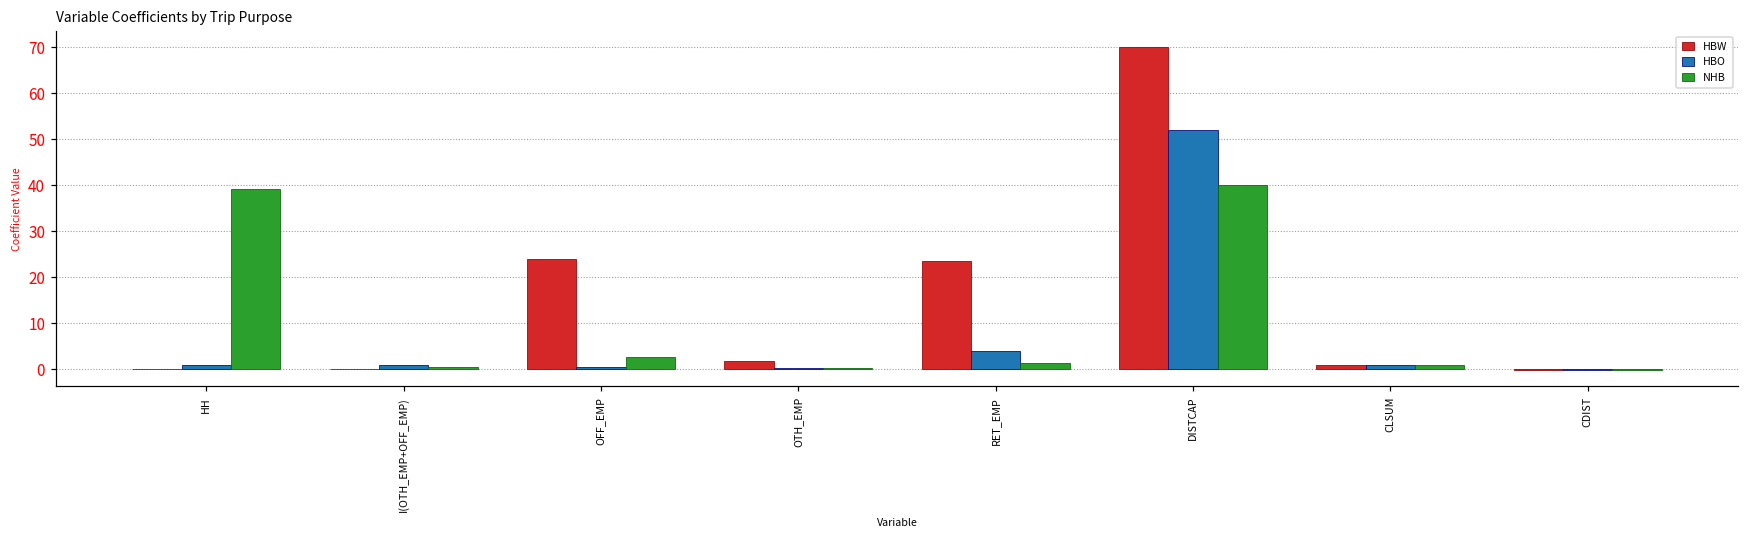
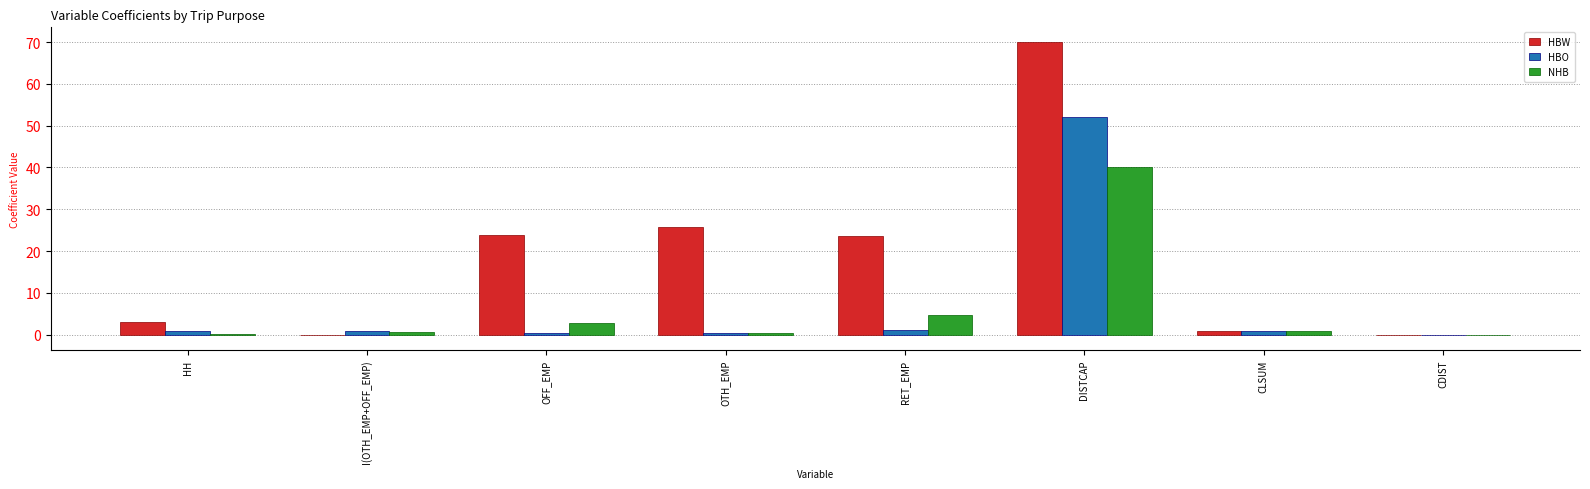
HBW, HH: 0 -> 3
NHB, HH: 39 -> 0
HBW, OTH_EMP: 2 -> 26
HBO, RET_EMP: 4 -> 1
NHB, RET_EMP: 1 -> 5
